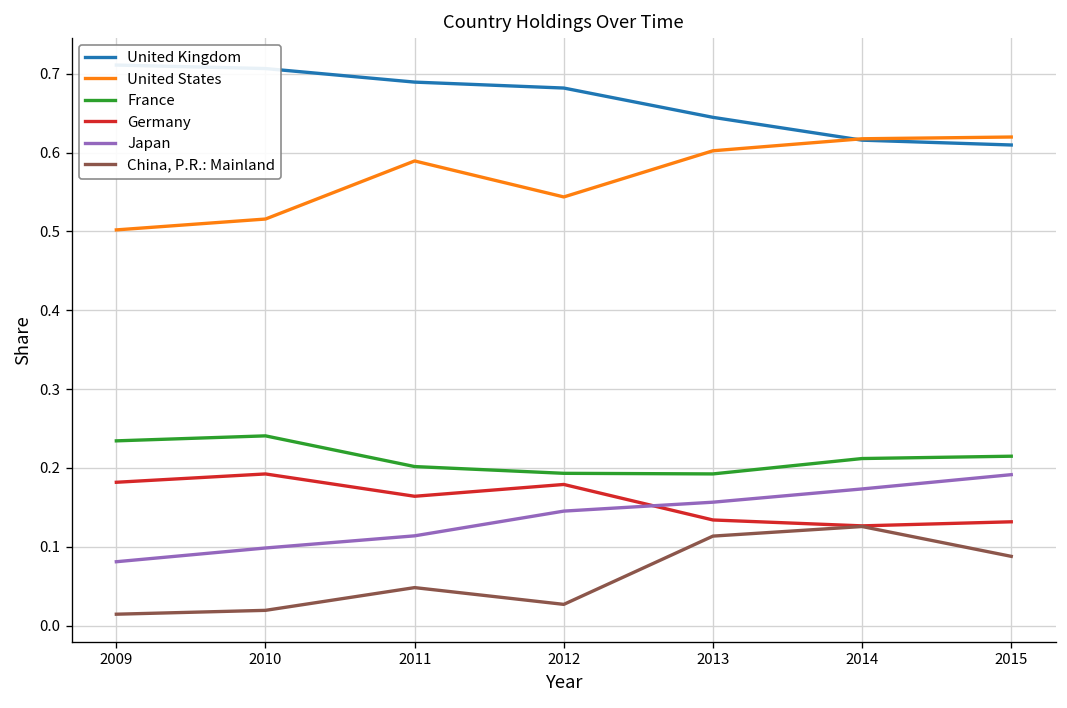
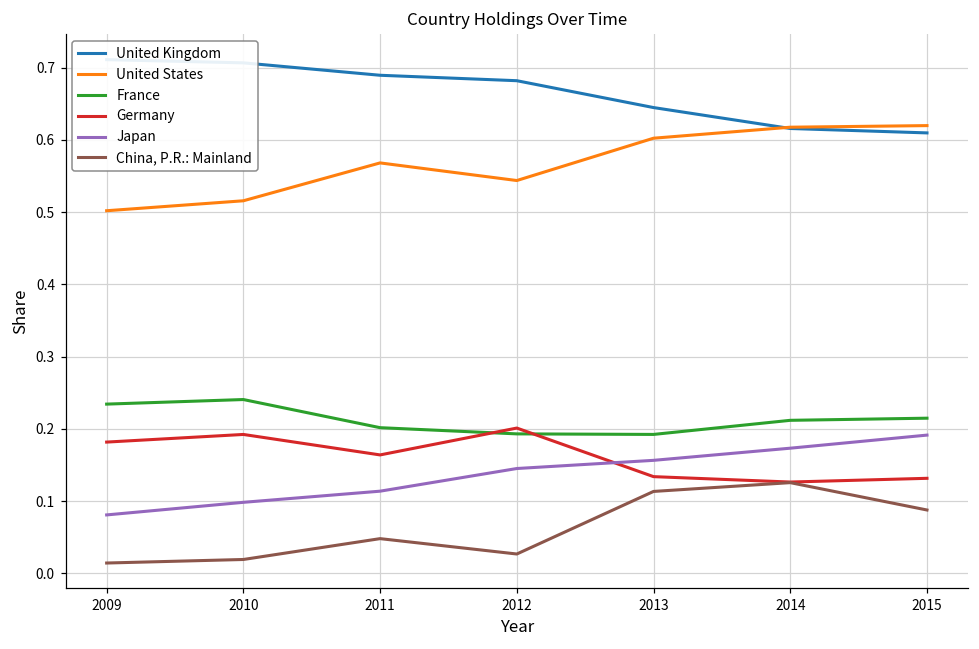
United States, 2011: 0.59 -> 0.57
Germany, 2012: 0.18 -> 0.20
